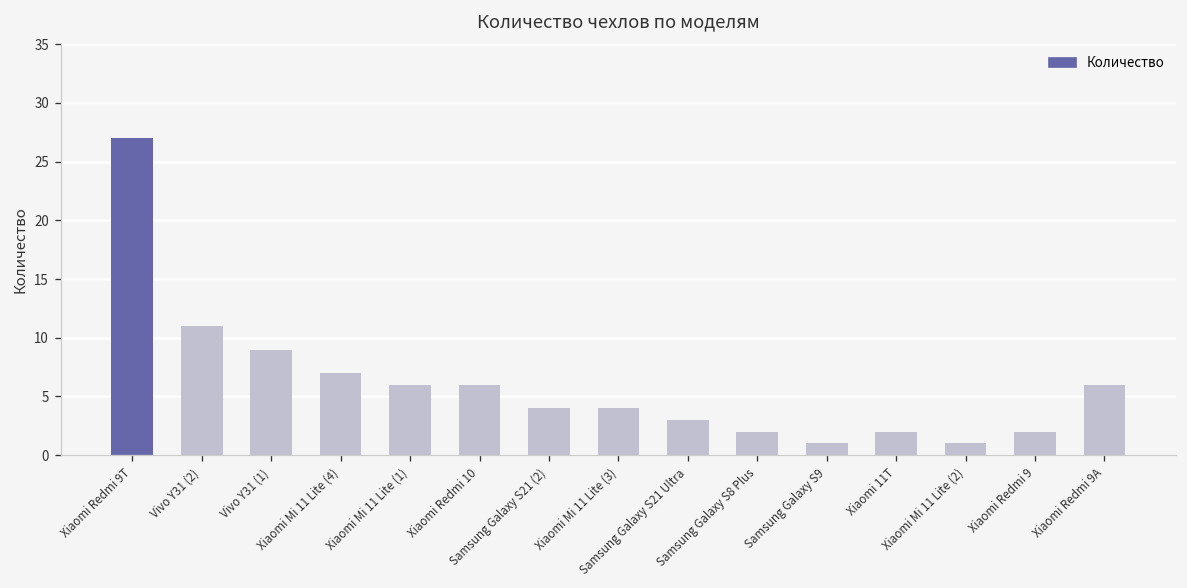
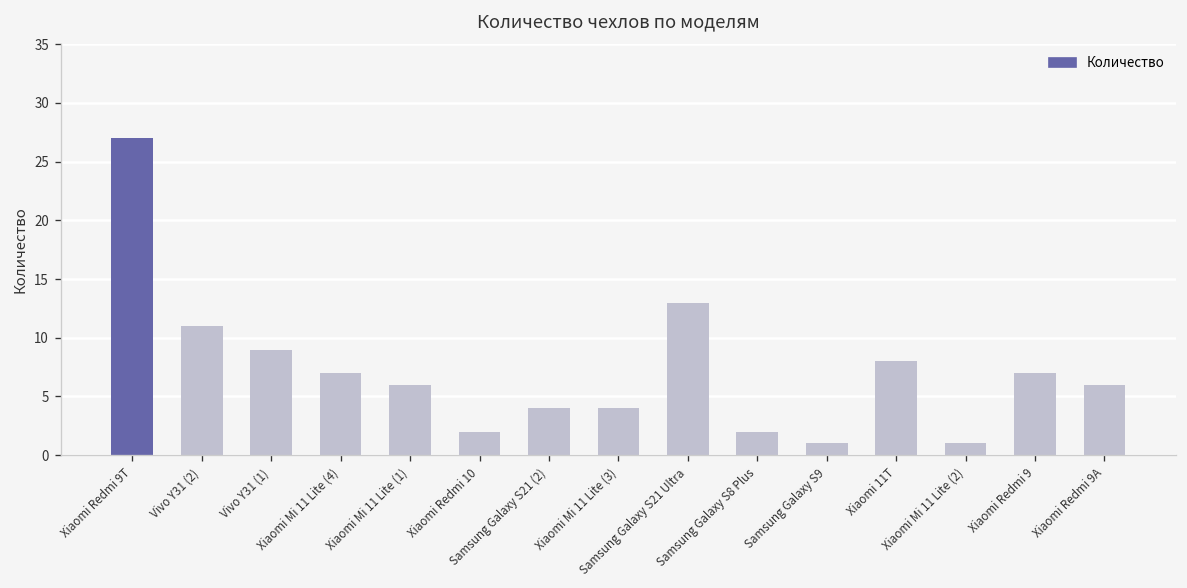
Xiaomi Redmi 10: 6 -> 2
Samsung Galaxy S21 Ultra: 3 -> 13
Xiaomi 11T: 2 -> 8
Xiaomi Redmi 9: 2 -> 7
